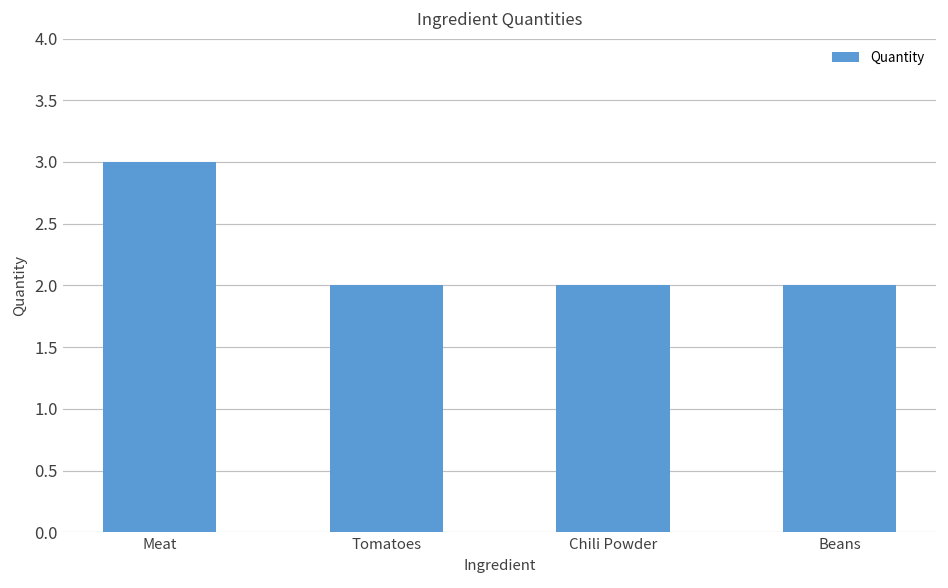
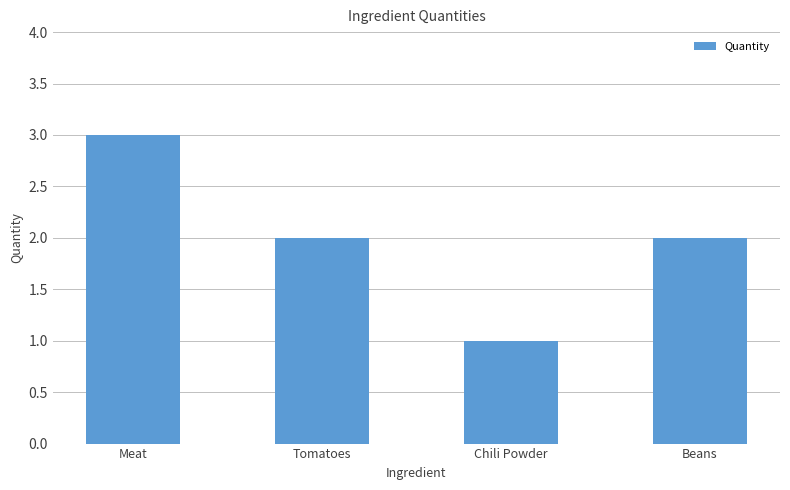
Chili Powder: 2 -> 1
